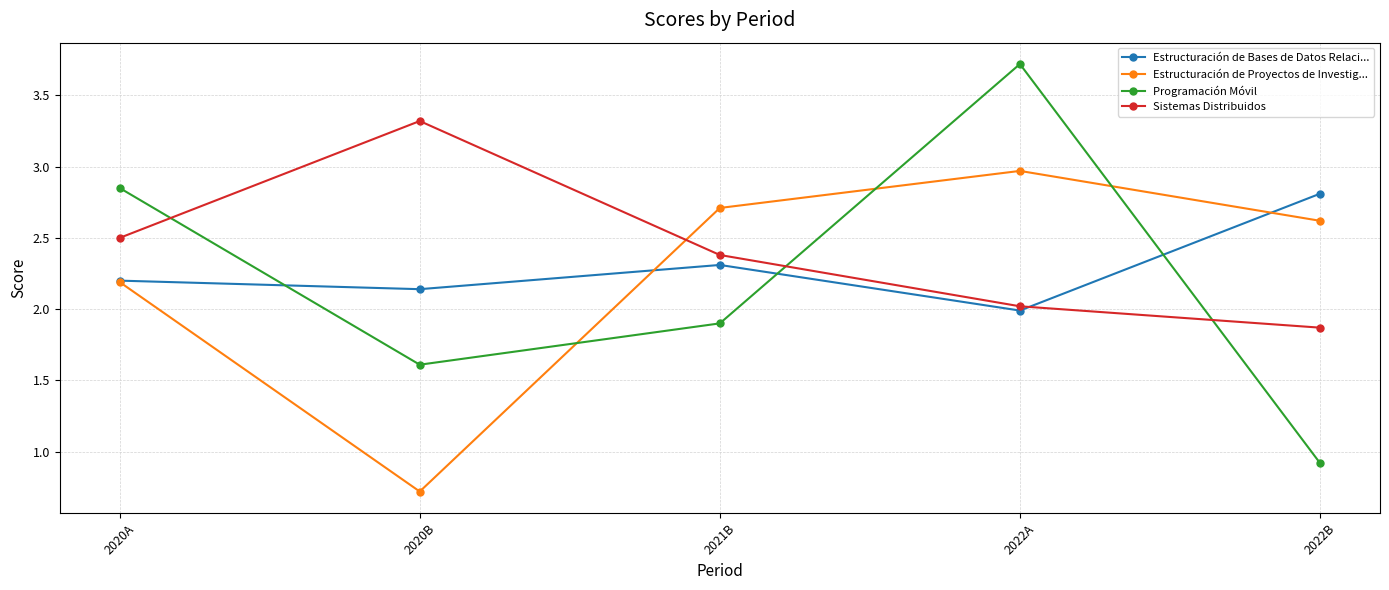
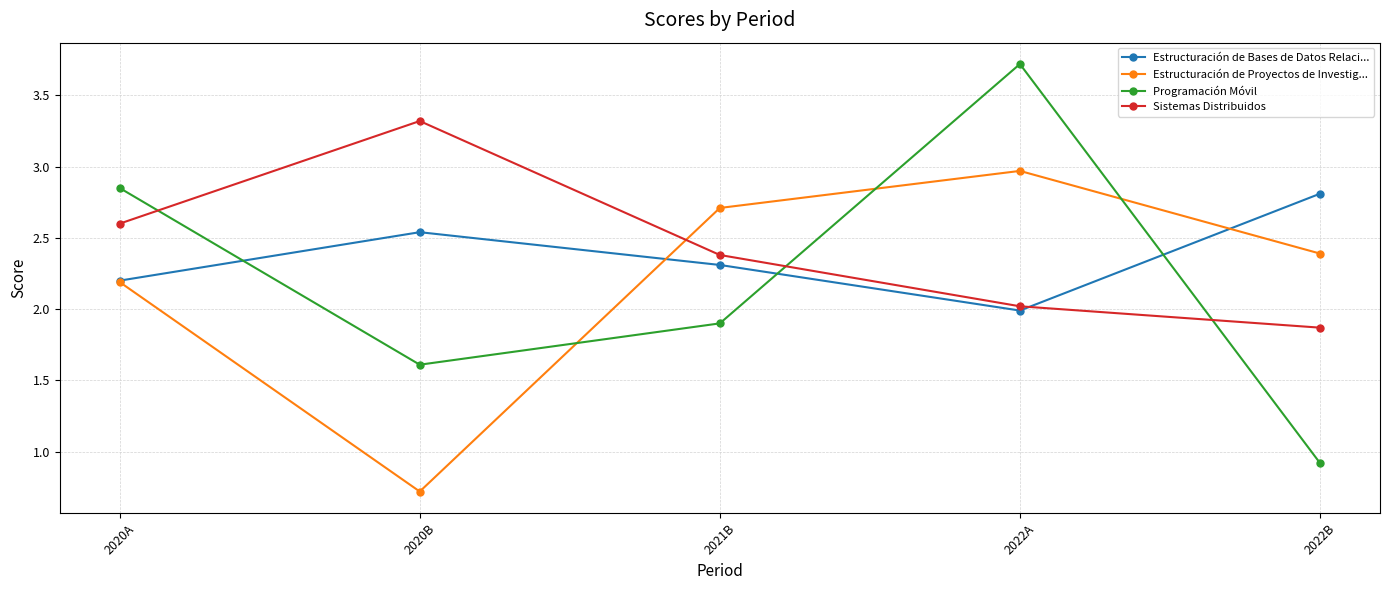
Sistemas Distribuidos, 2020A: 2.5 -> 2.6
Estructuración de Bases de Datos Relaci..., 2020B: 2.14 -> 2.54
Estructuración de Proyectos de Investig..., 2022B: 2.62 -> 2.39
